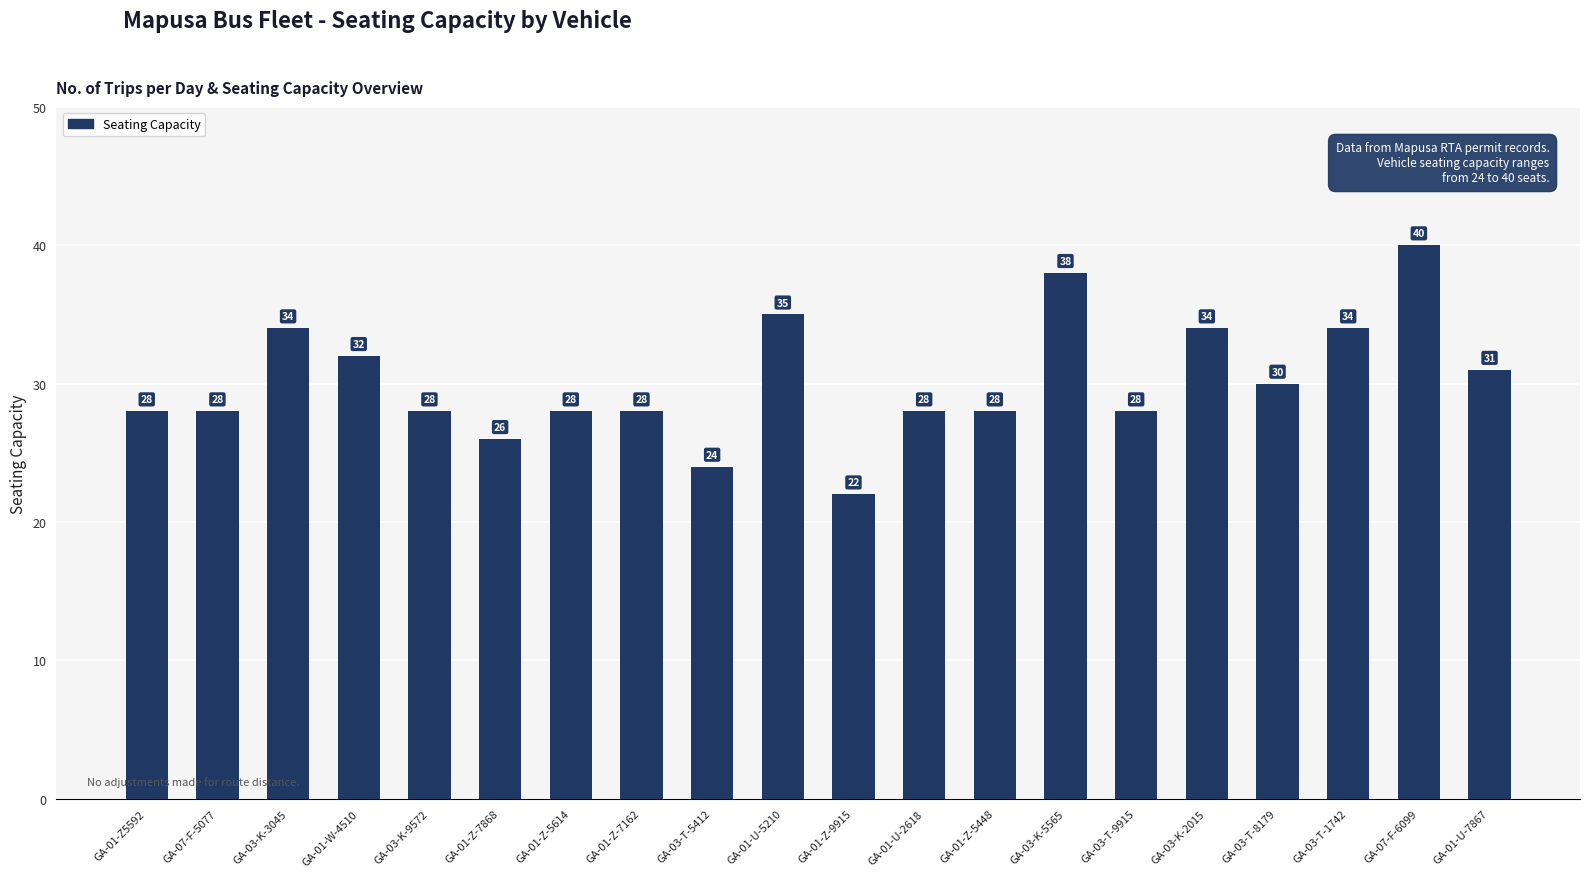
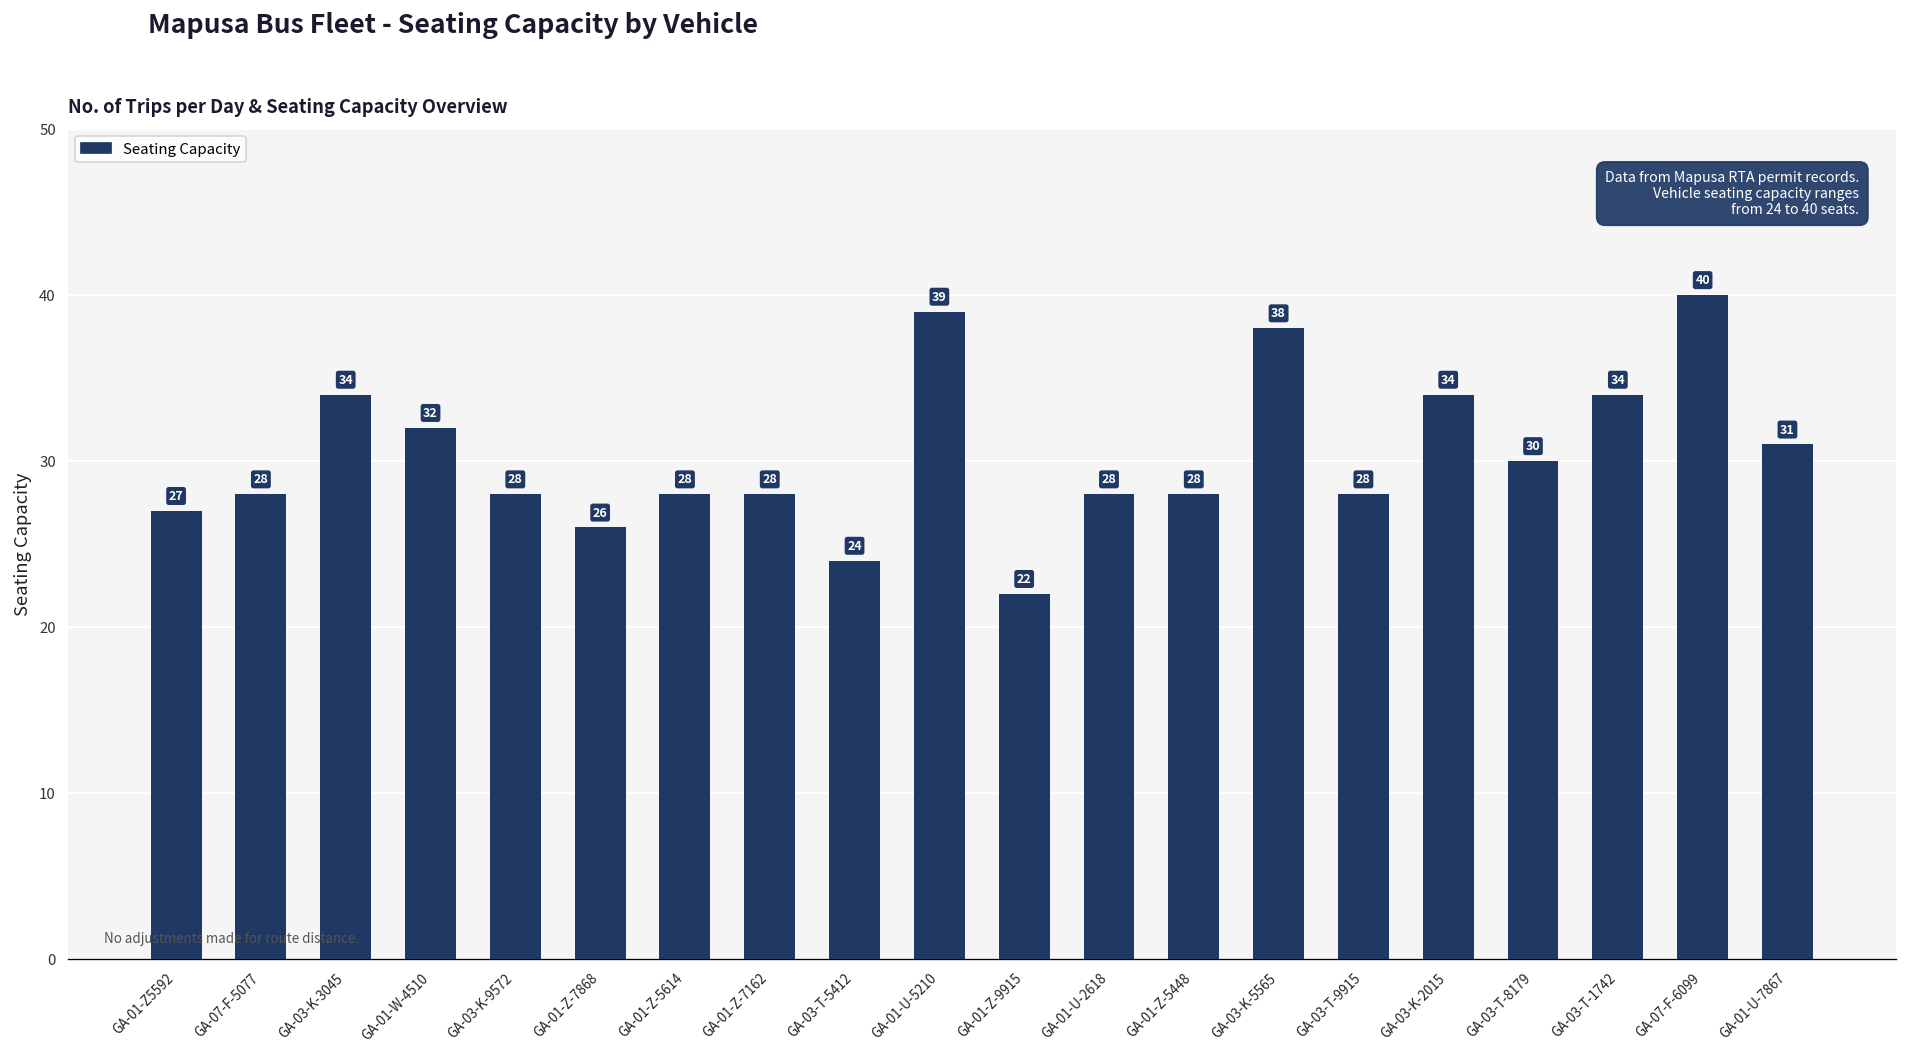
GA-01-Z5592: 28 -> 27
GA-01-U-5210: 35 -> 39
